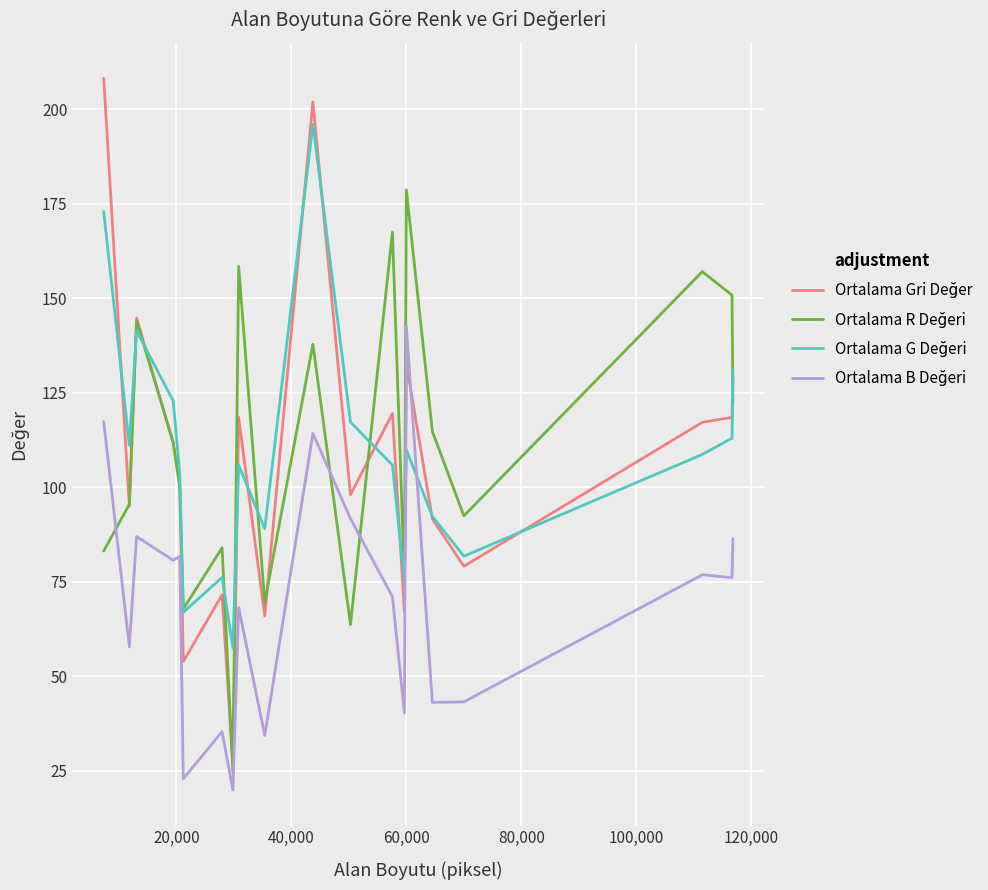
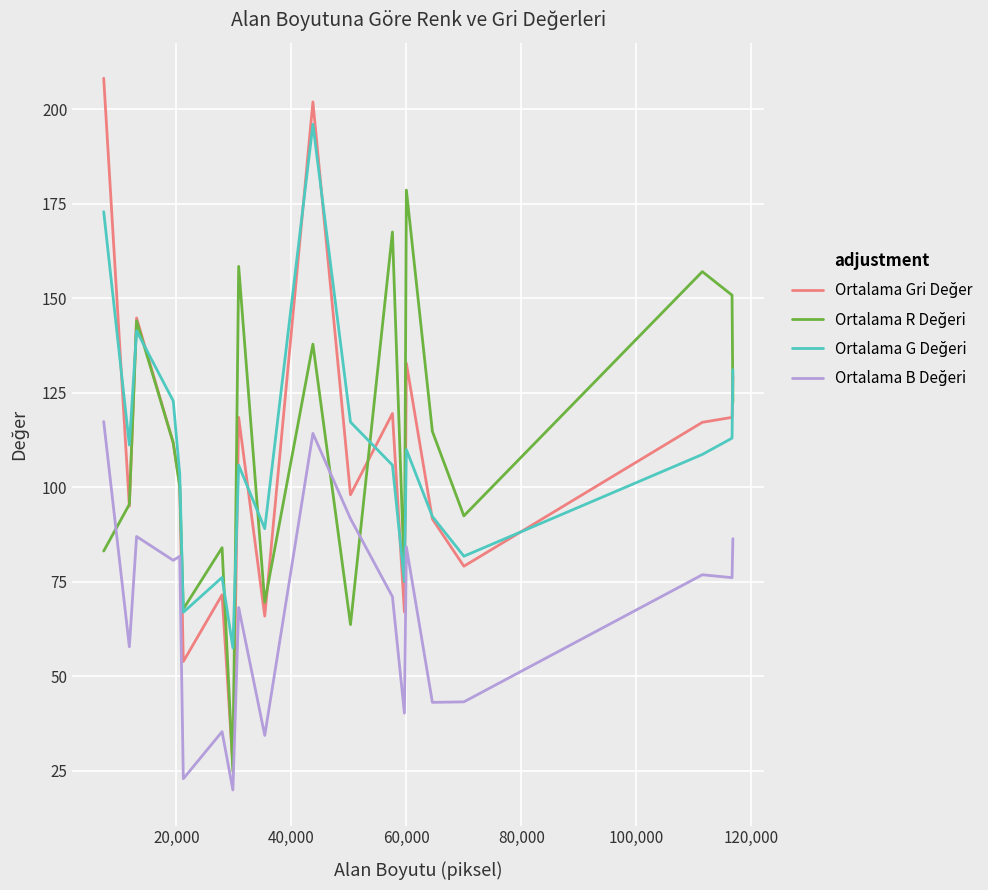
Ortalama B Değeri, 60,000: 143 -> 84
